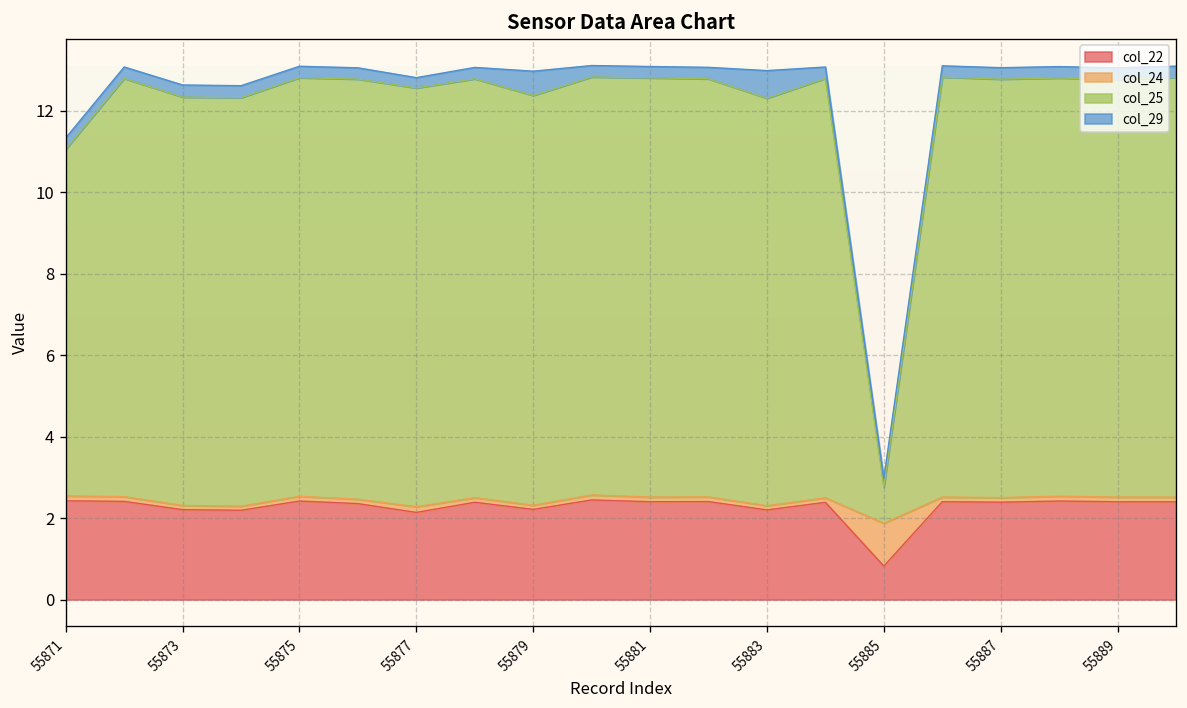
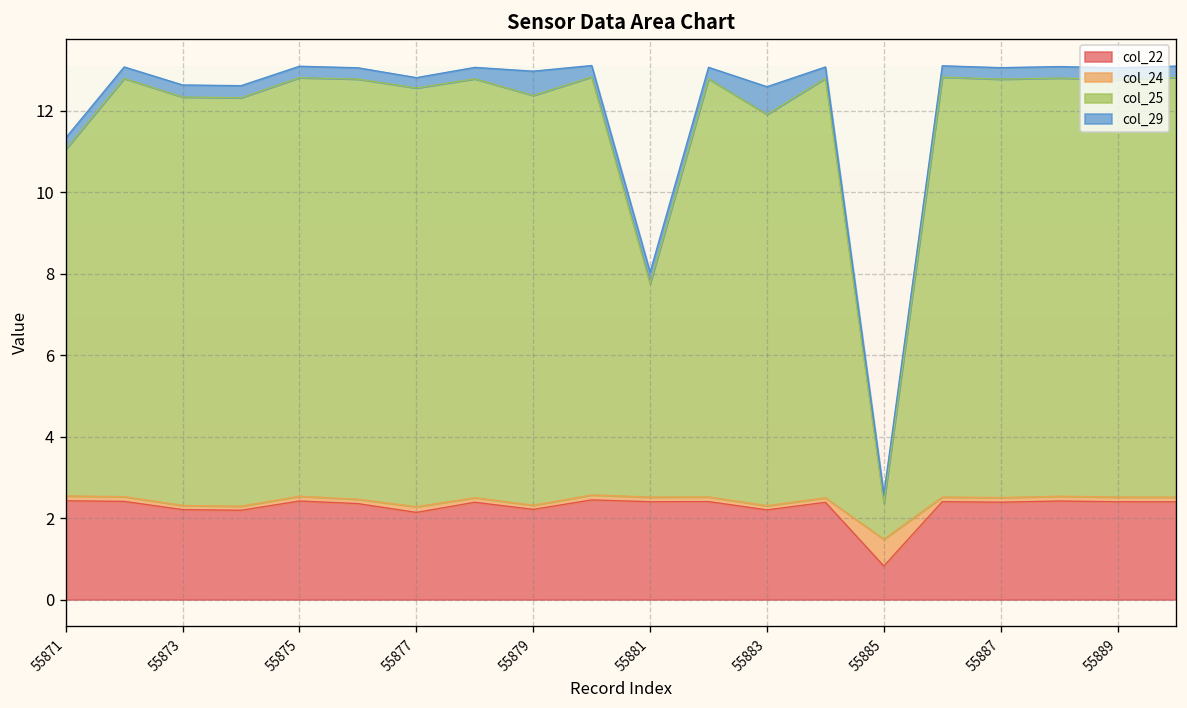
col_25, 55881: 10.3 -> 5.2
col_25, 55883: 10.0 -> 9.6
col_24, 55885: 1.1 -> 0.7
